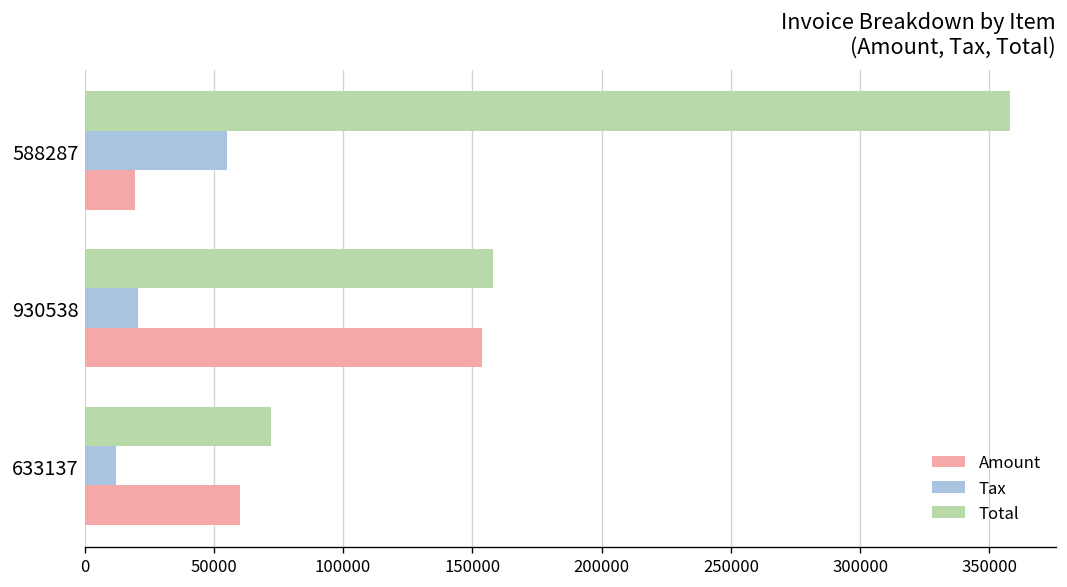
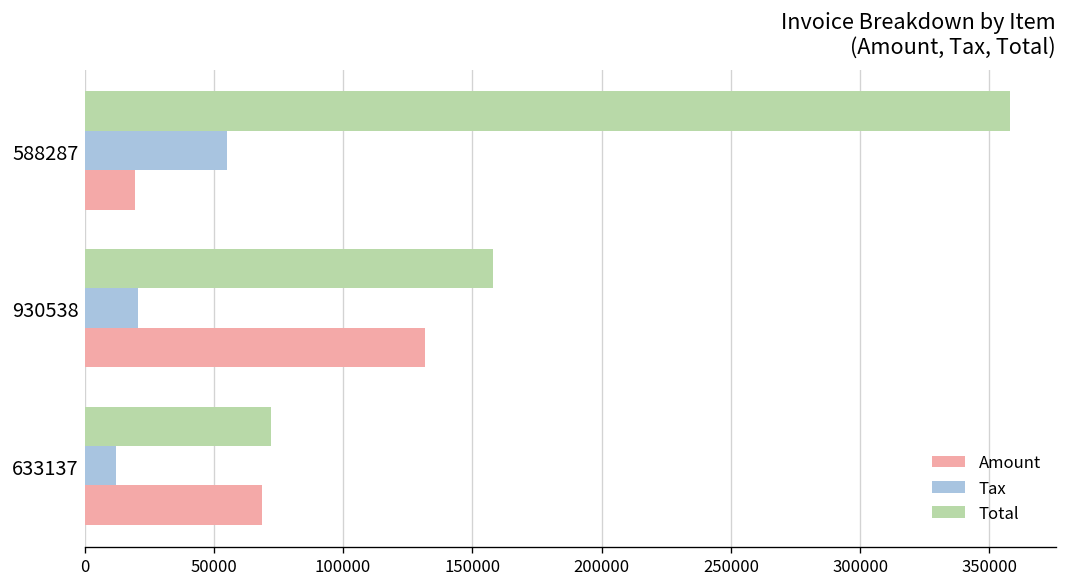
Amount, 930538: 154000 -> 132000
Amount, 633137: 60000 -> 68000
